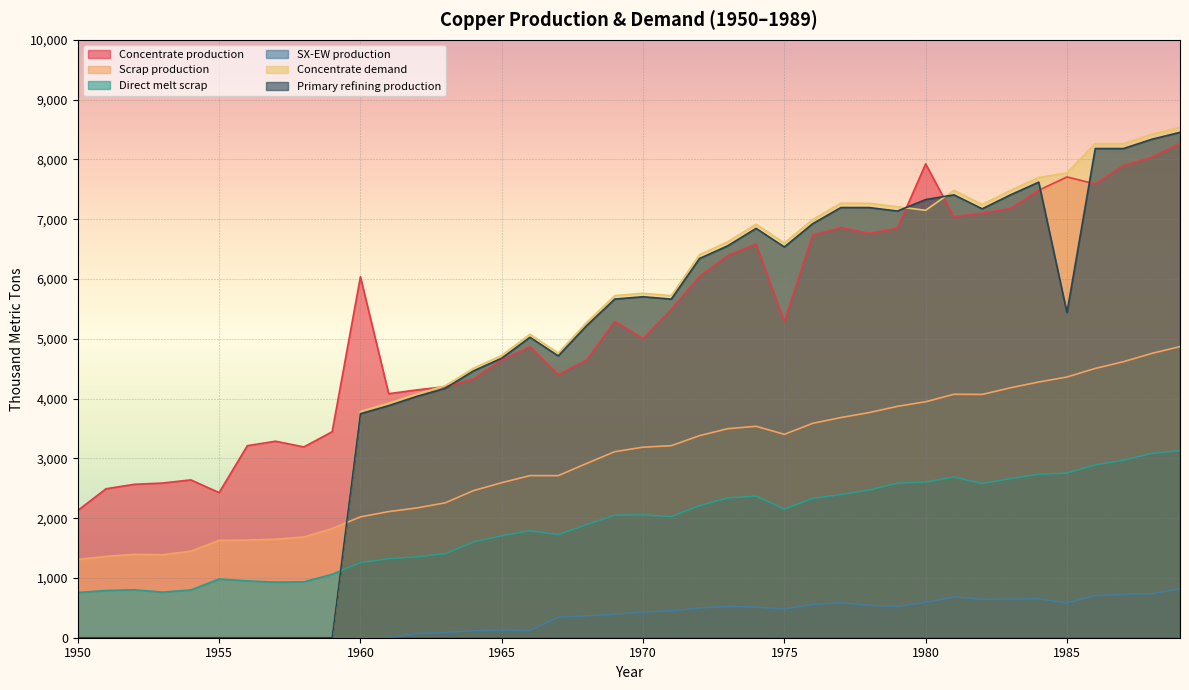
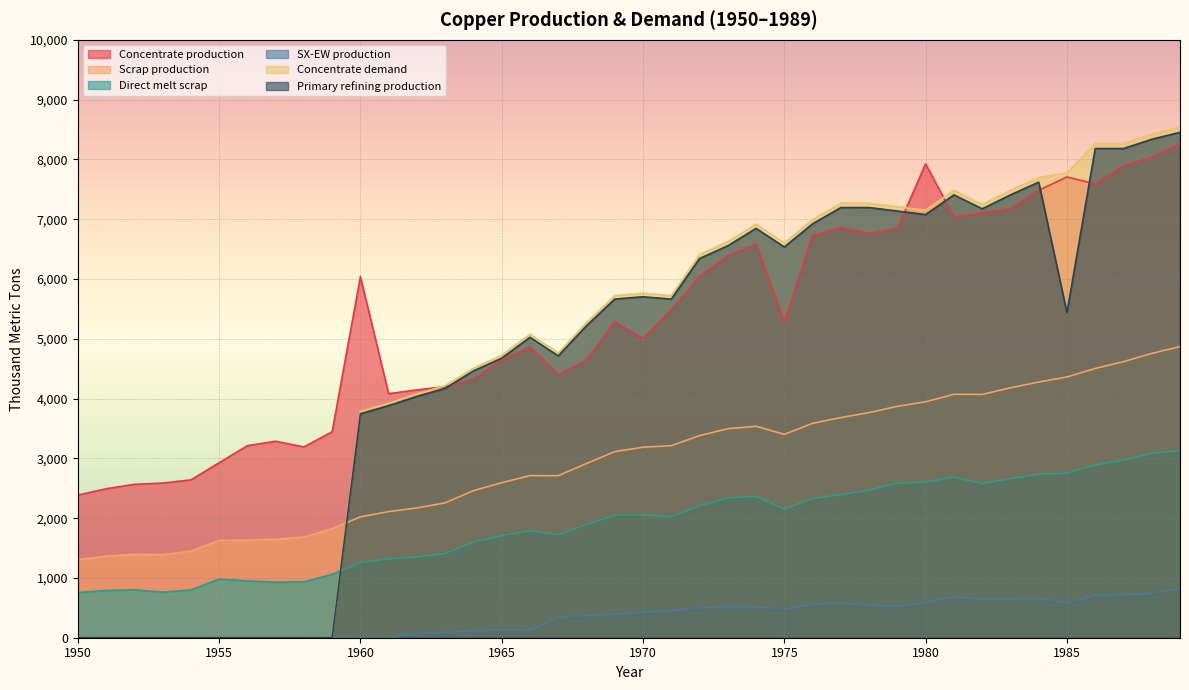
Concentrate production, 1950: 2,100 -> 2,400
Concentrate production, 1955: 2,400 -> 2,900
Primary refining production, 1980: 7,300 -> 7,100
